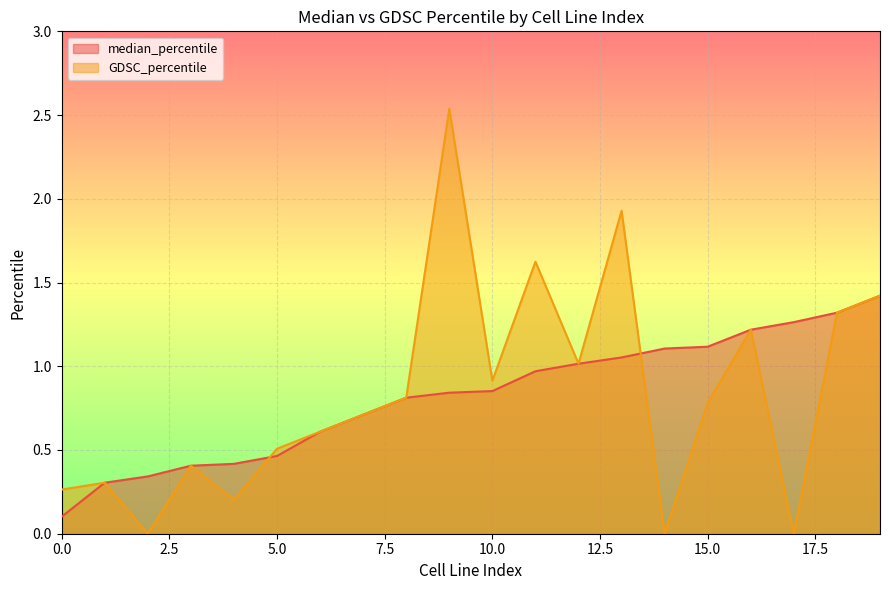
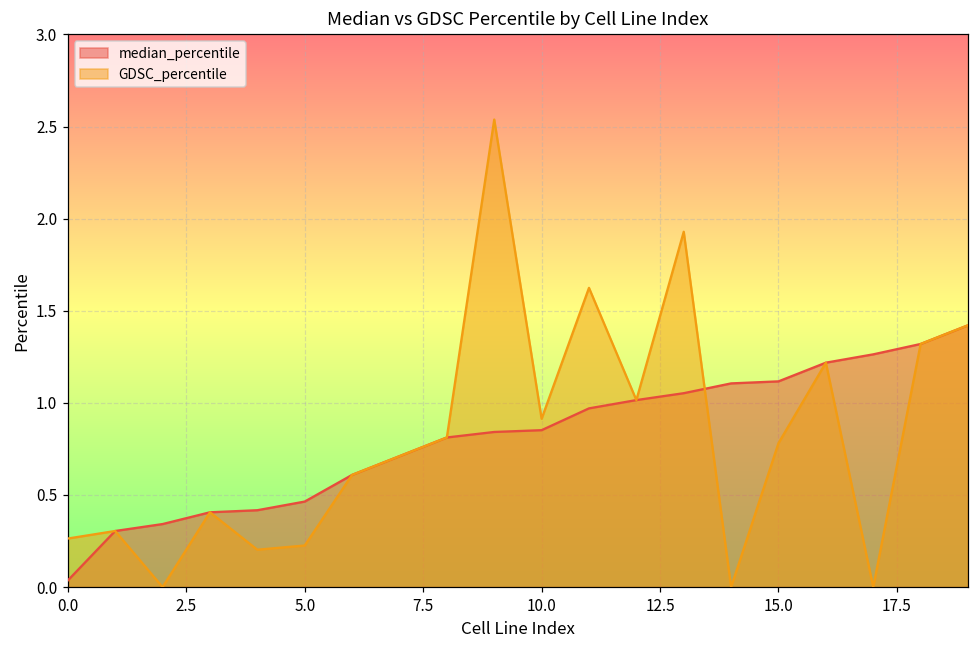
median_percentile, 0.0: 0.10 -> 0.04
GDSC_percentile, 5.0: 0.51 -> 0.23
